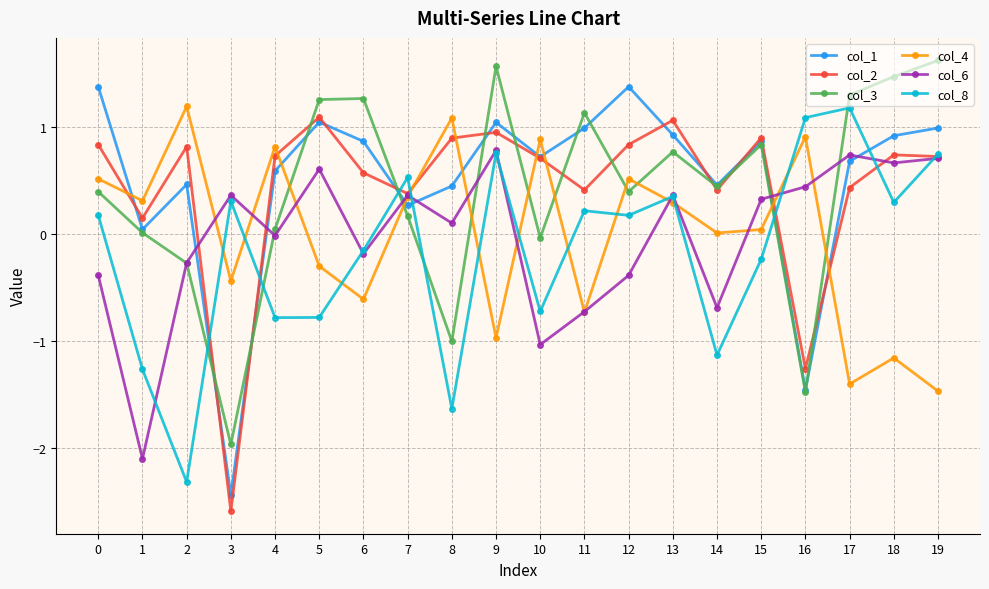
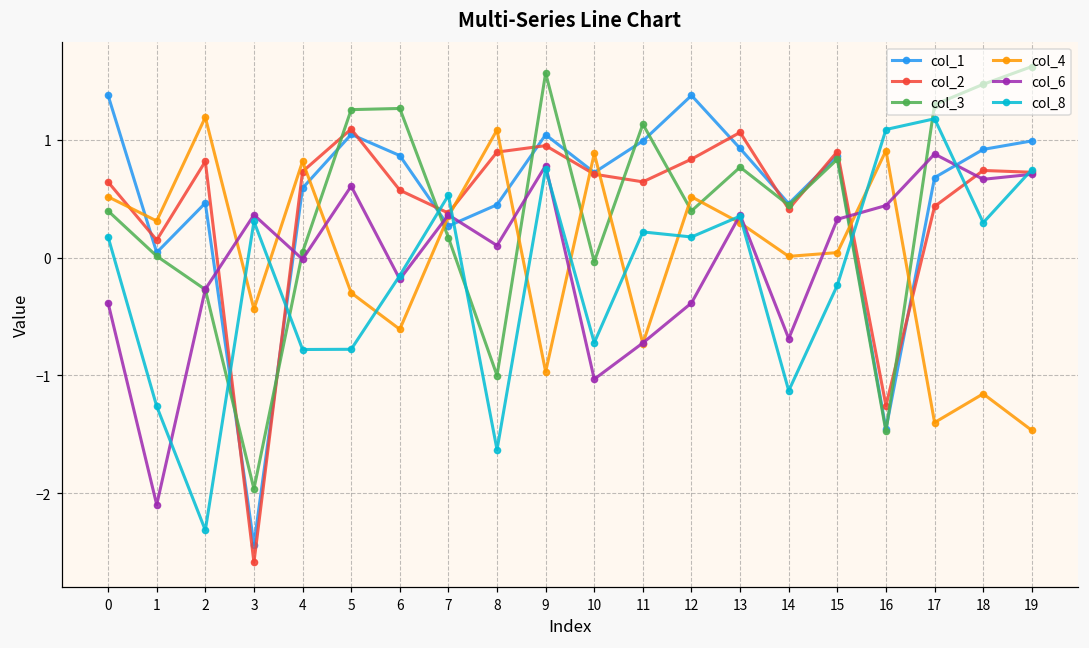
col_2, 0: 0.84 -> 0.64
col_2, 11: 0.41 -> 0.64
col_6, 17: 0.74 -> 0.88
